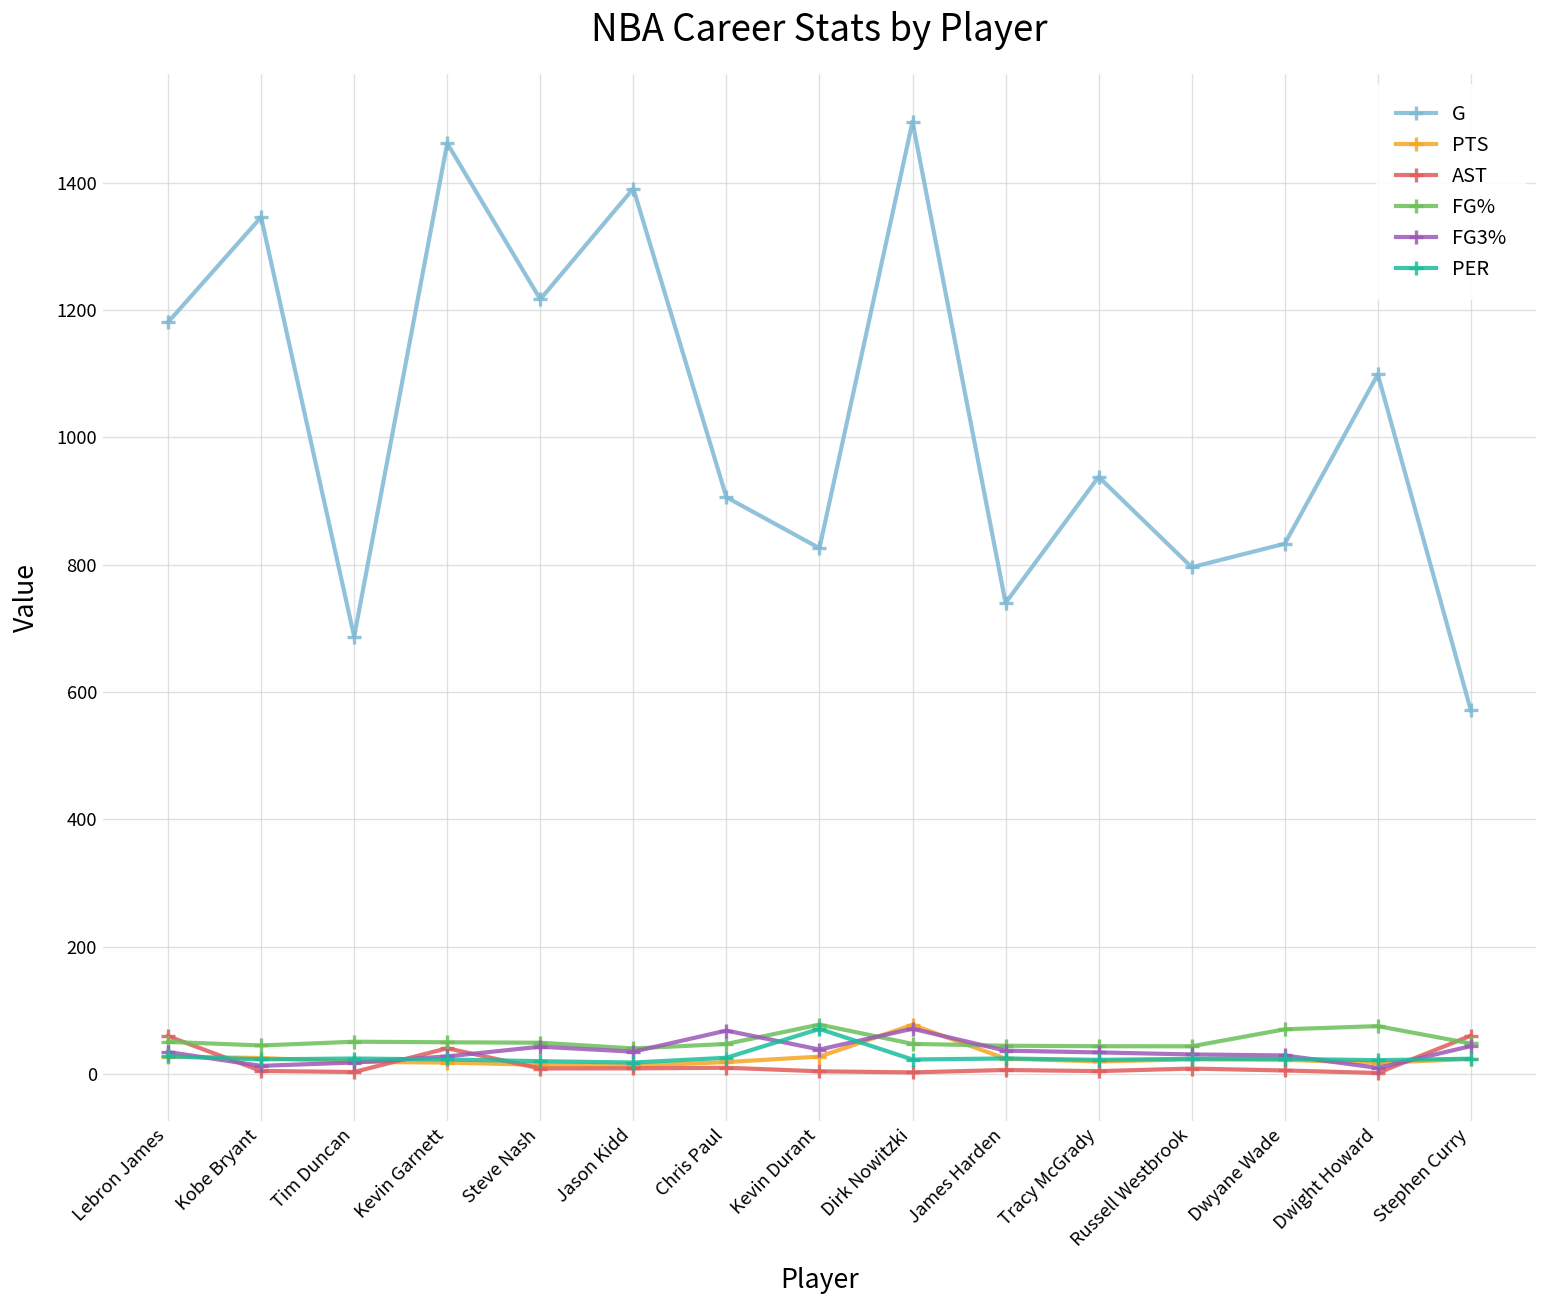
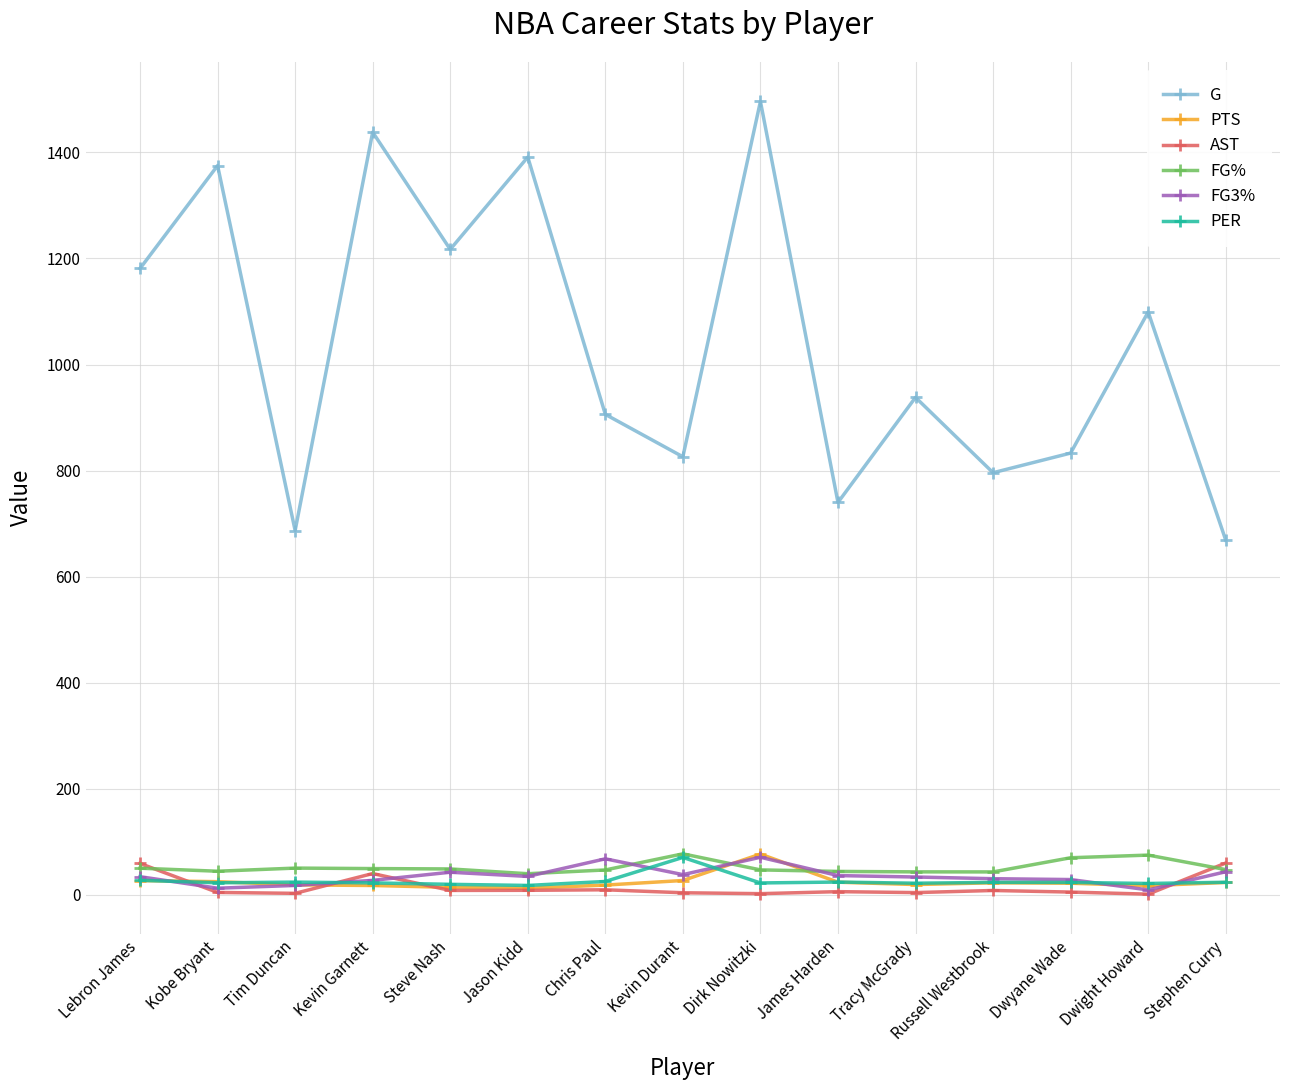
G, Kobe Bryant: 1350 -> 1380
G, Kevin Garnett: 1460 -> 1440
G, Stephen Curry: 570 -> 670
